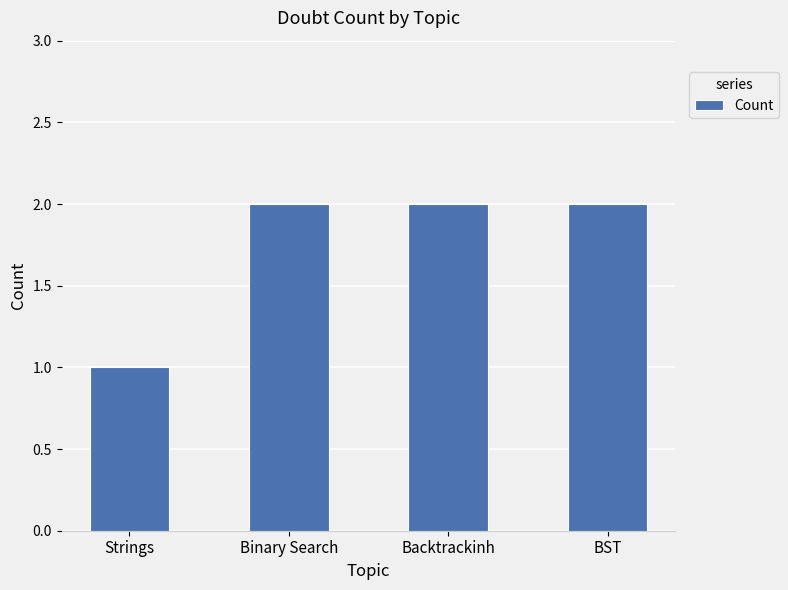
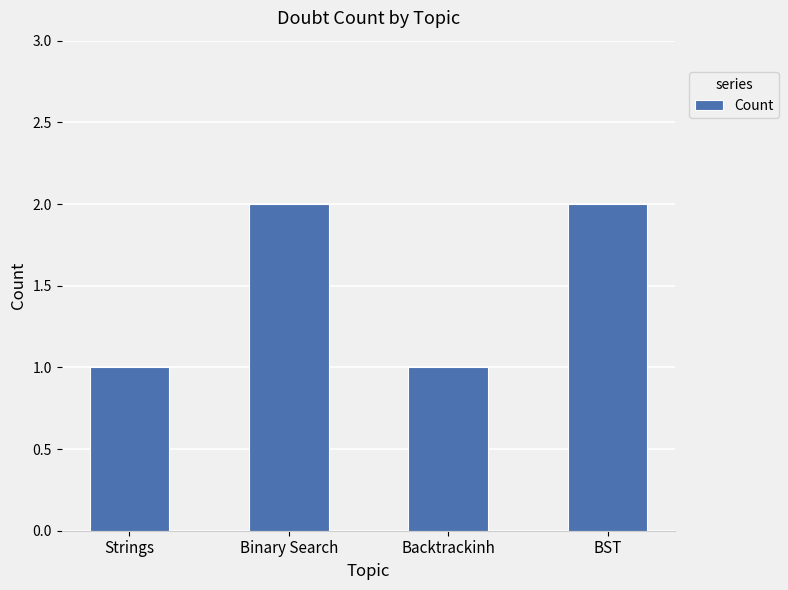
Backtrackinh: 2 -> 1
